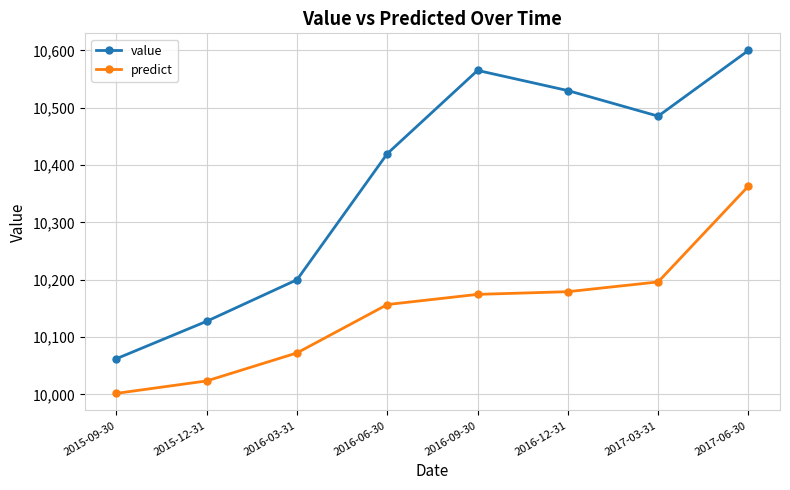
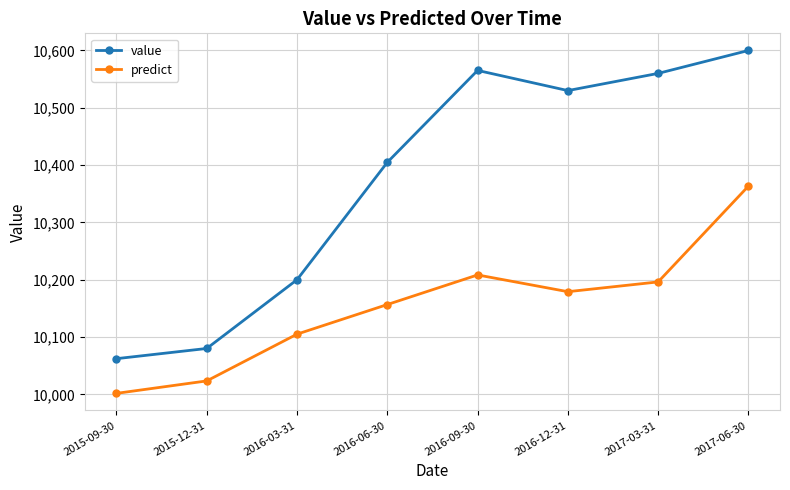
value, 2015-12-31: 10,130 -> 10,080
predict, 2016-03-31: 10,070 -> 10,100
value, 2016-06-30: 10,420 -> 10,400
predict, 2016-09-30: 10,170 -> 10,210
value, 2017-03-31: 10,490 -> 10,560
